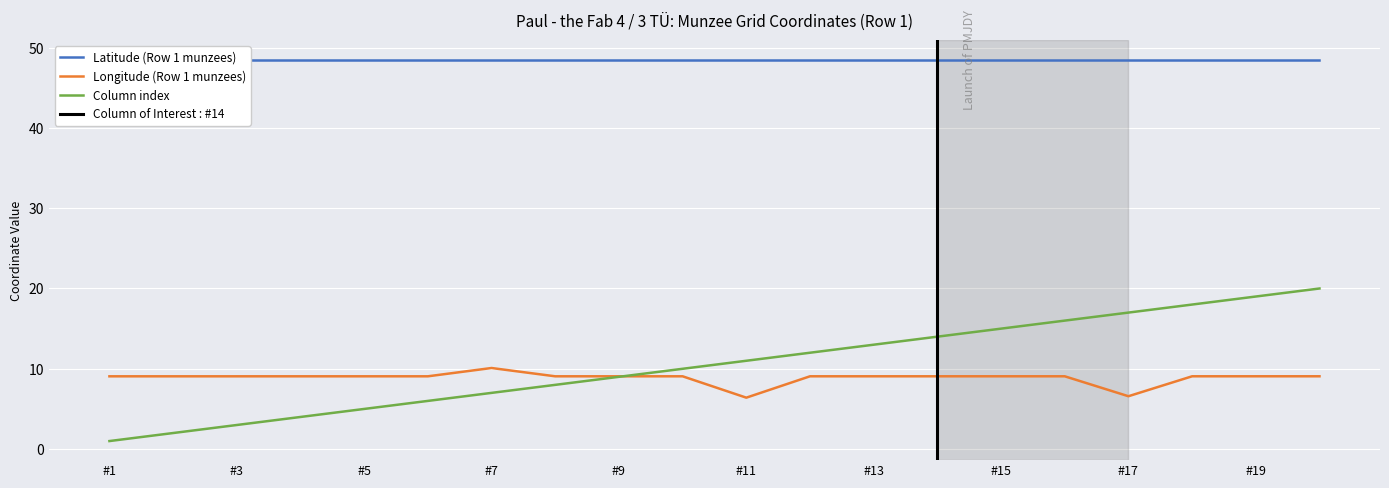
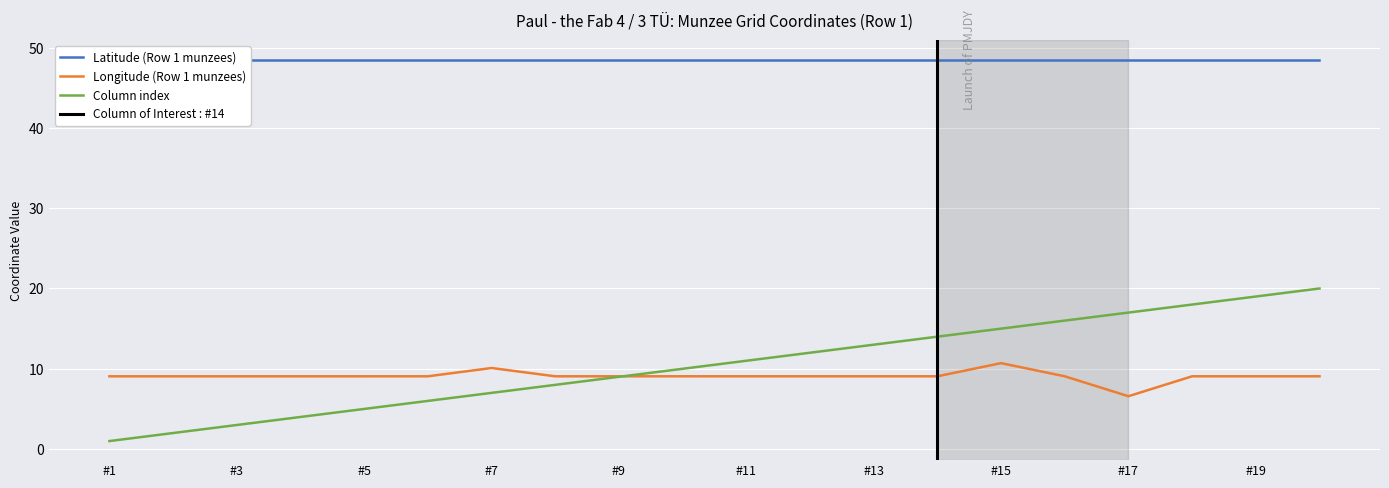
Longitude (Row 1 munzees), #11: 6 -> 9
Longitude (Row 1 munzees), #15: 9 -> 11
